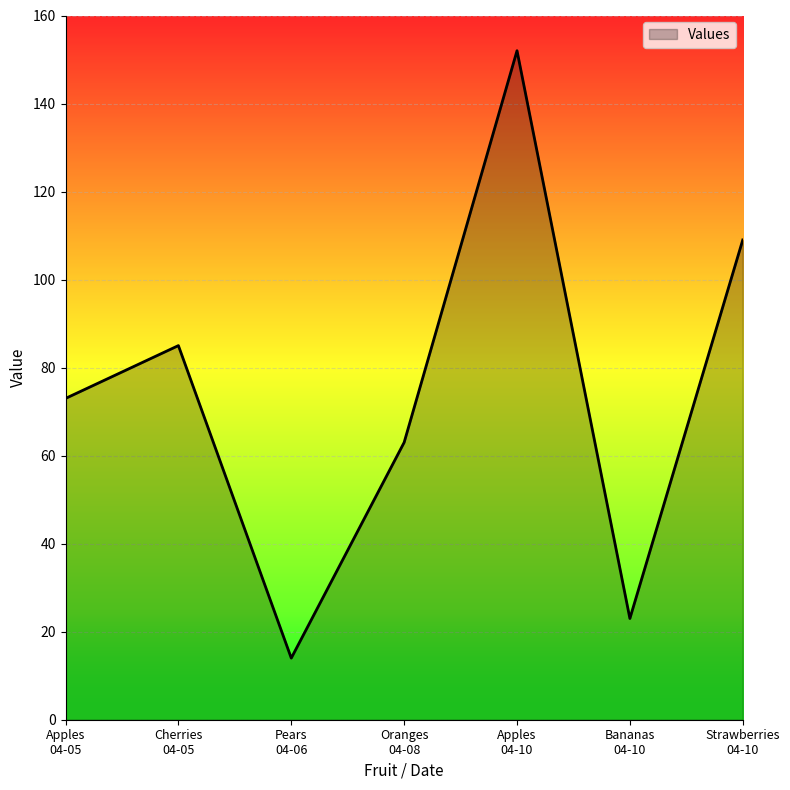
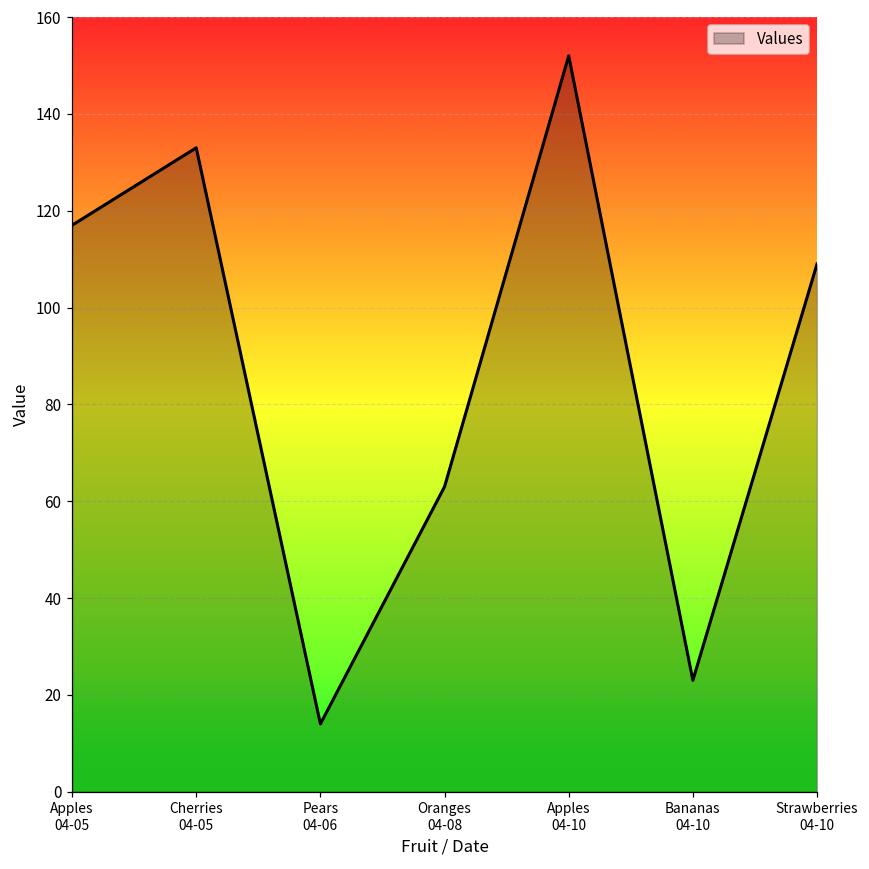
Apples 04-05: 73 -> 117
Cherries 04-05: 85 -> 133
